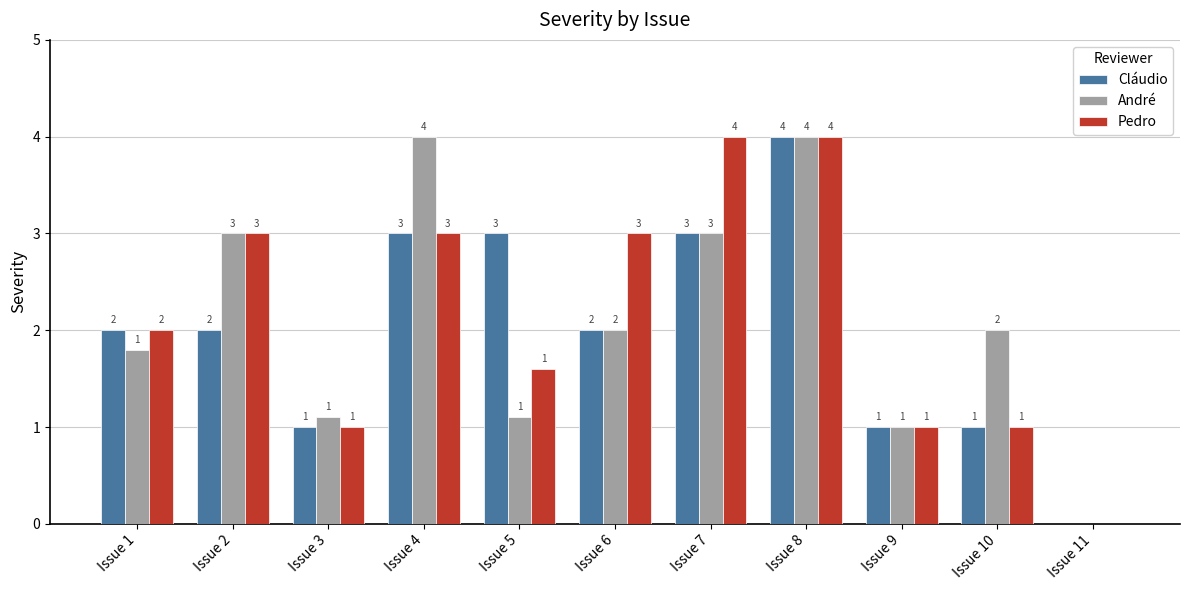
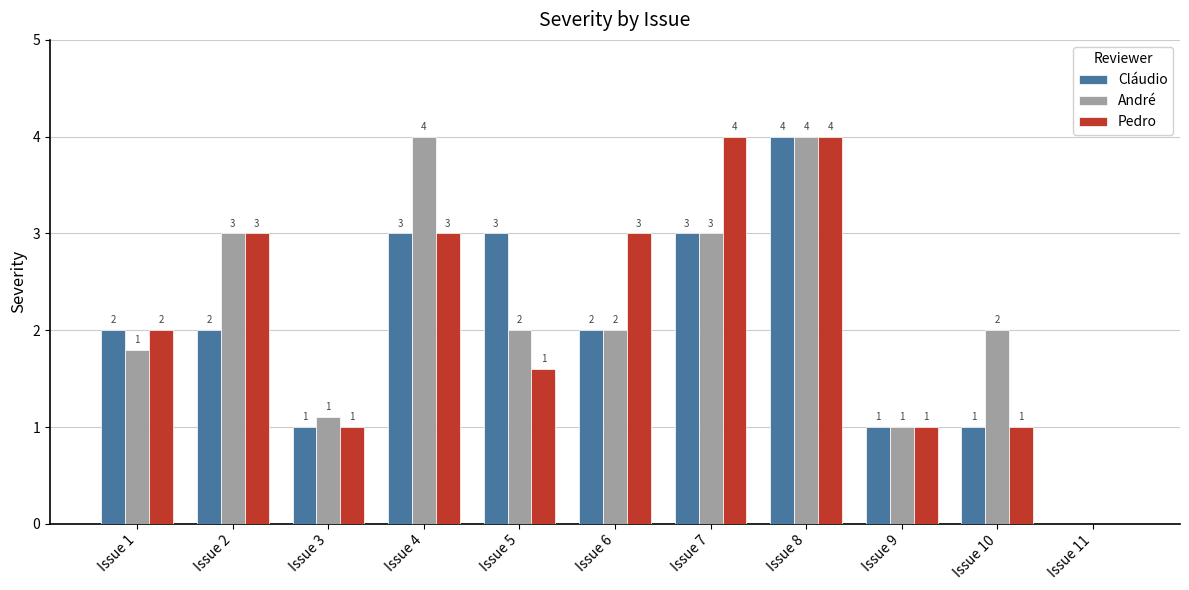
André, Issue 5: 1 -> 2
